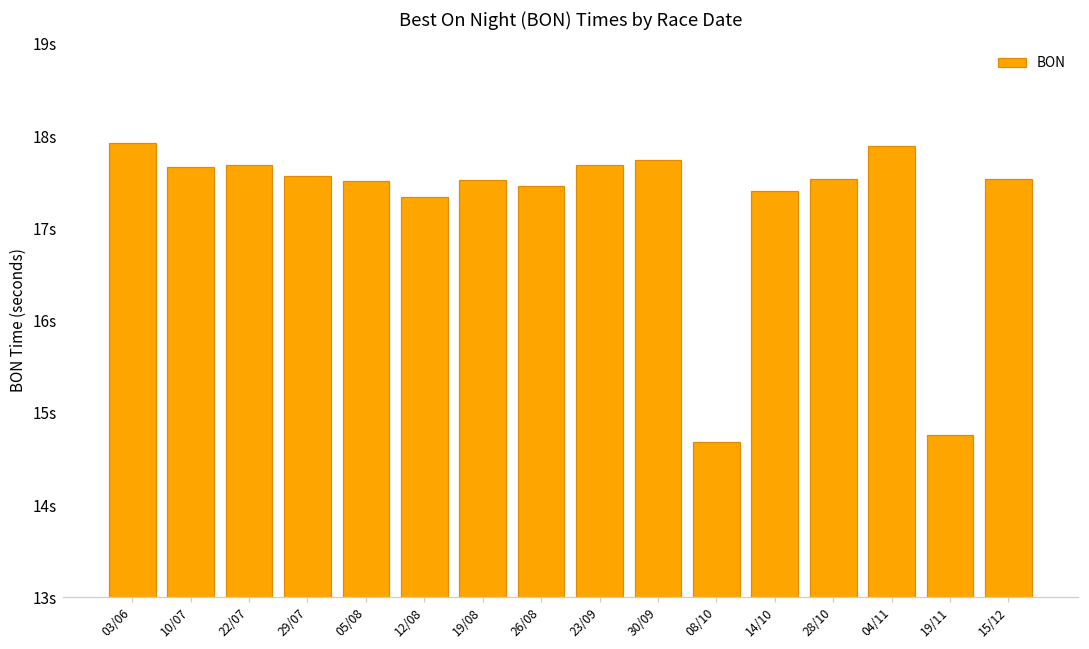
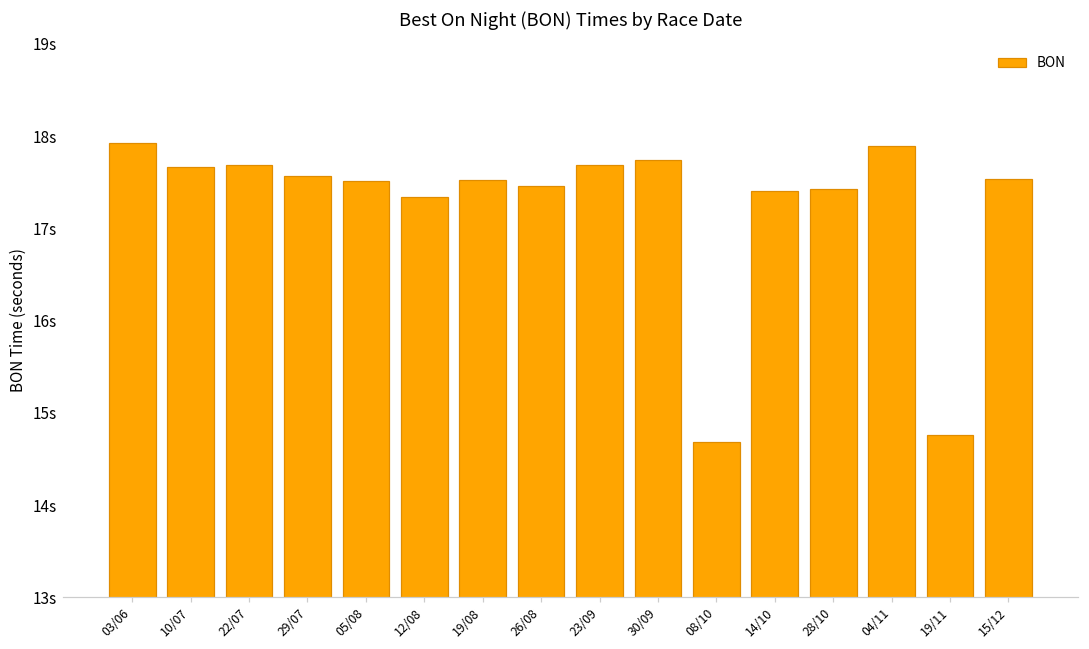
28/10: 17.5s -> 17.4s
